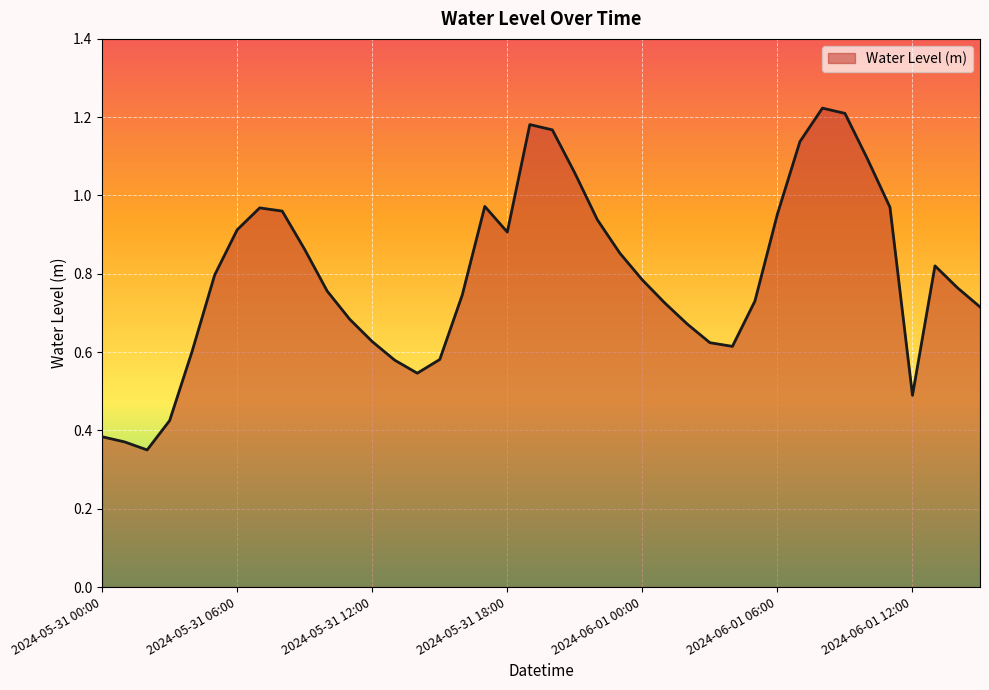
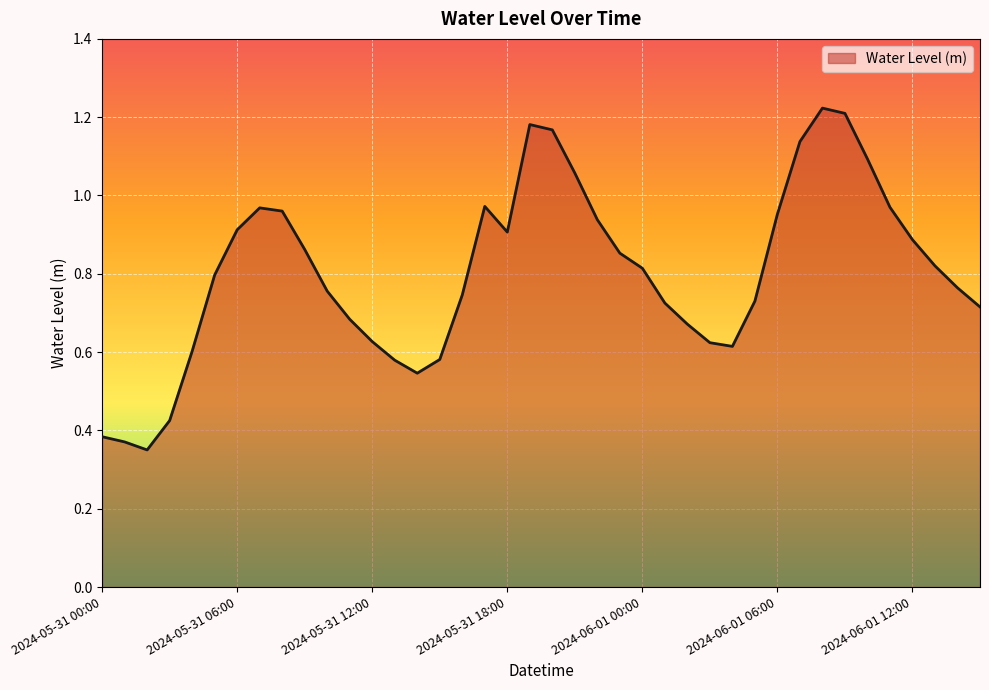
2024-06-01 00:00: 0.78 -> 0.81
2024-06-01 12:00: 0.49 -> 0.89
